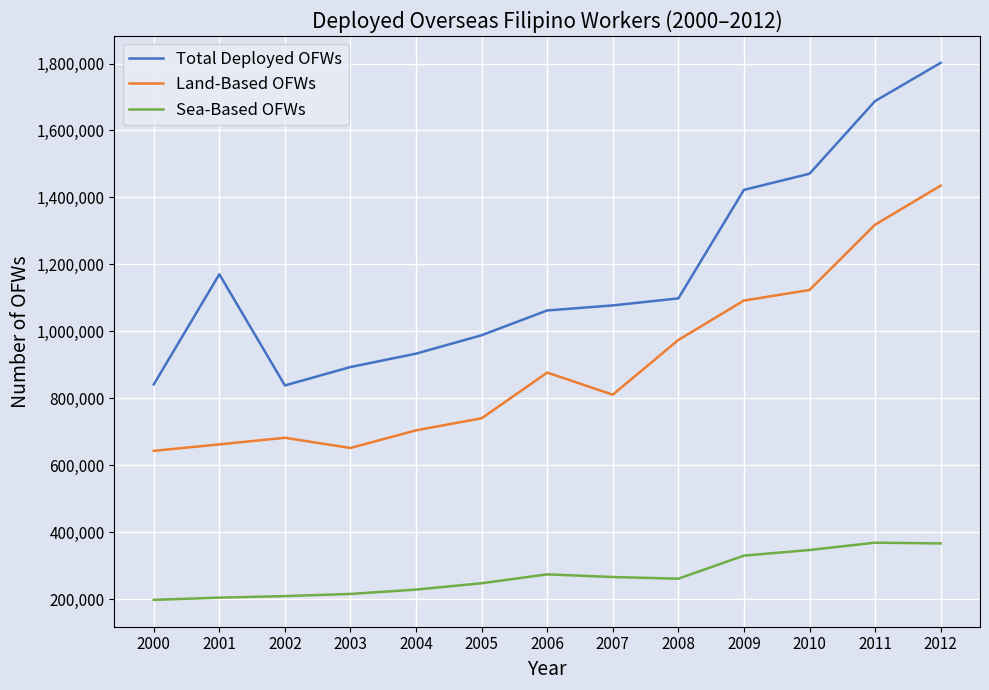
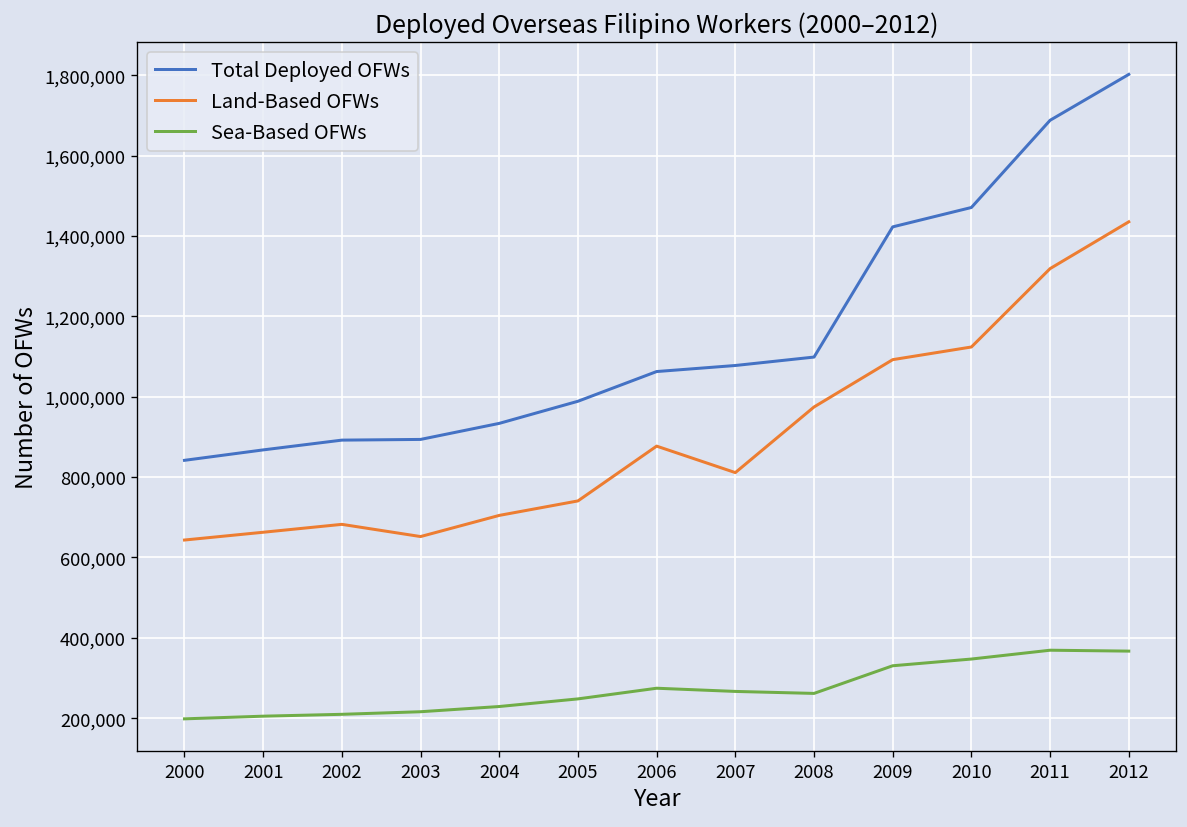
Total Deployed OFWs, 2001: 1,170,000 -> 870,000
Total Deployed OFWs, 2002: 840,000 -> 890,000
